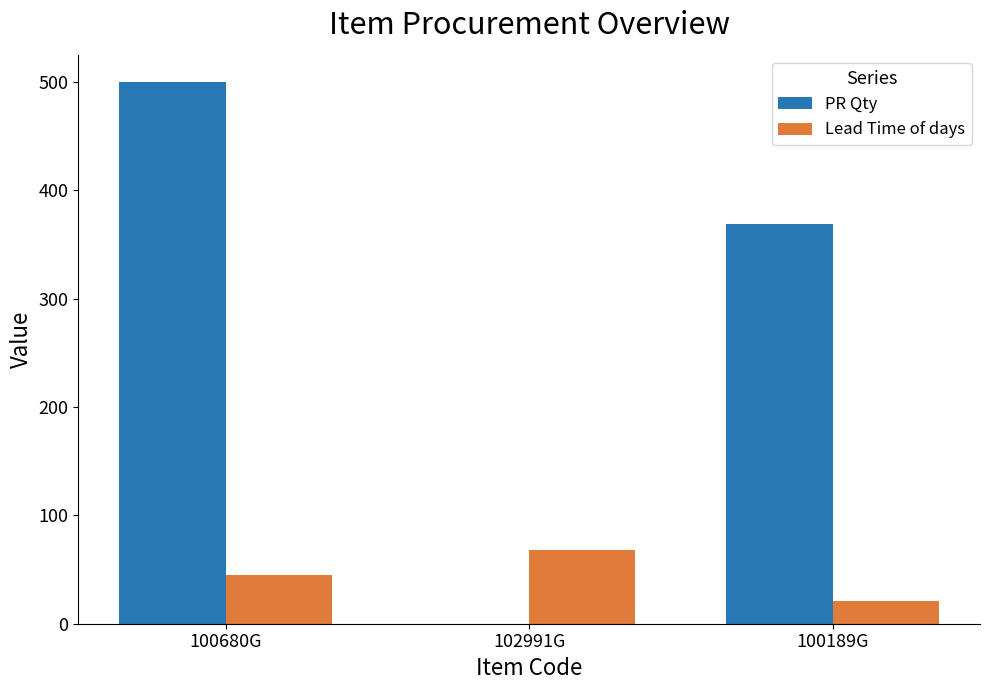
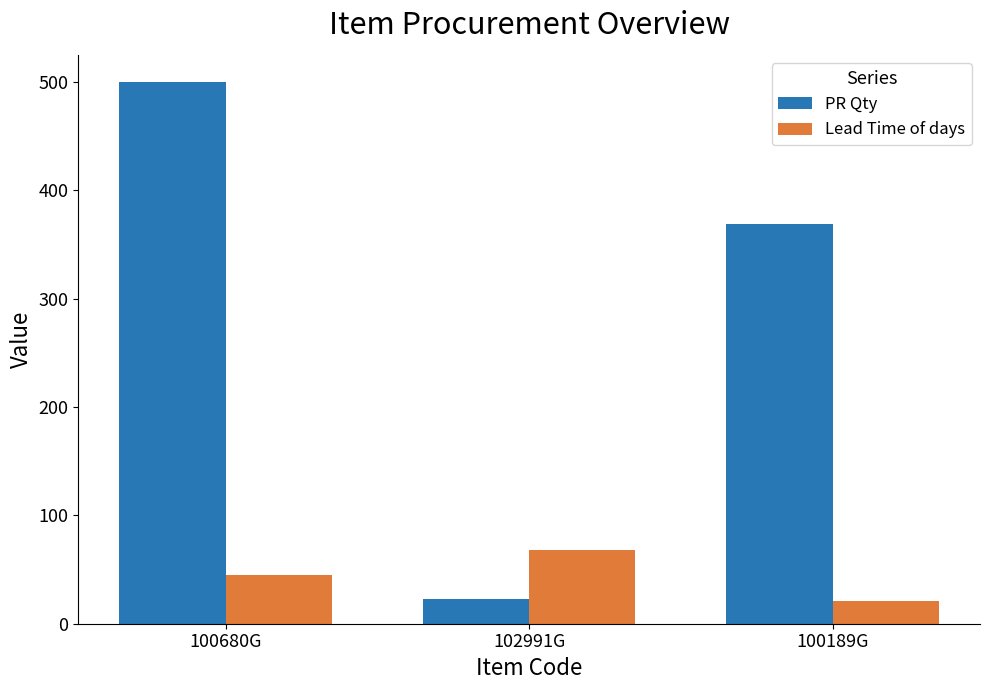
PR Qty, 102991G: 0 -> 23
